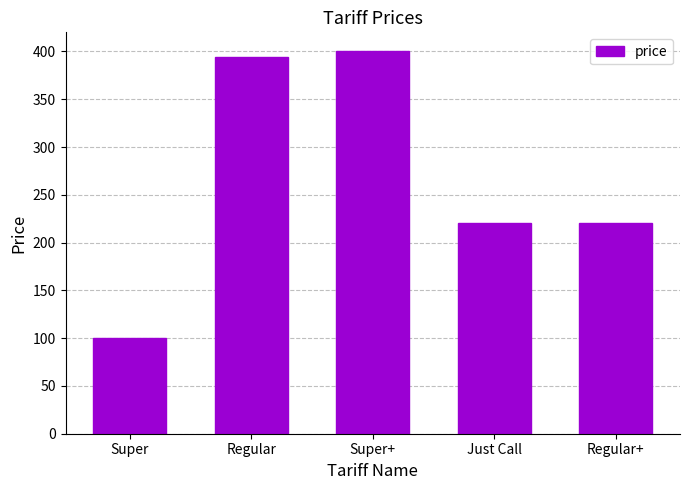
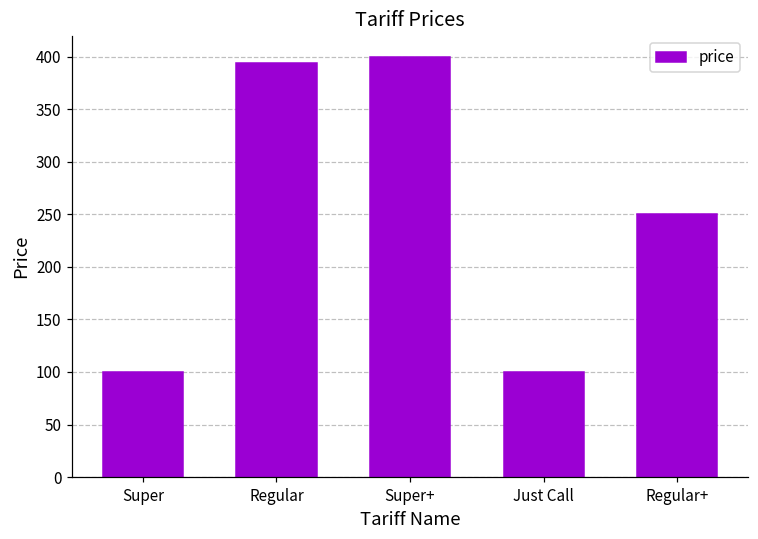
Just Call: 220 -> 100
Regular+: 220 -> 250
